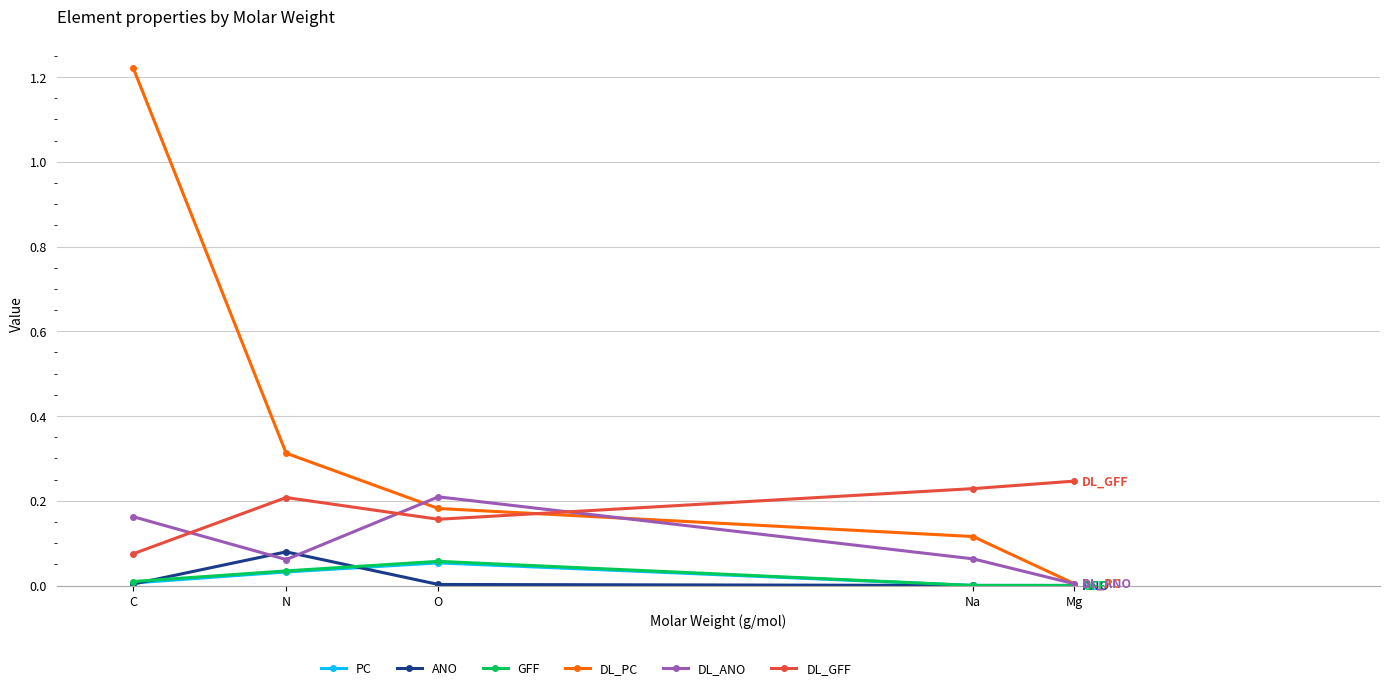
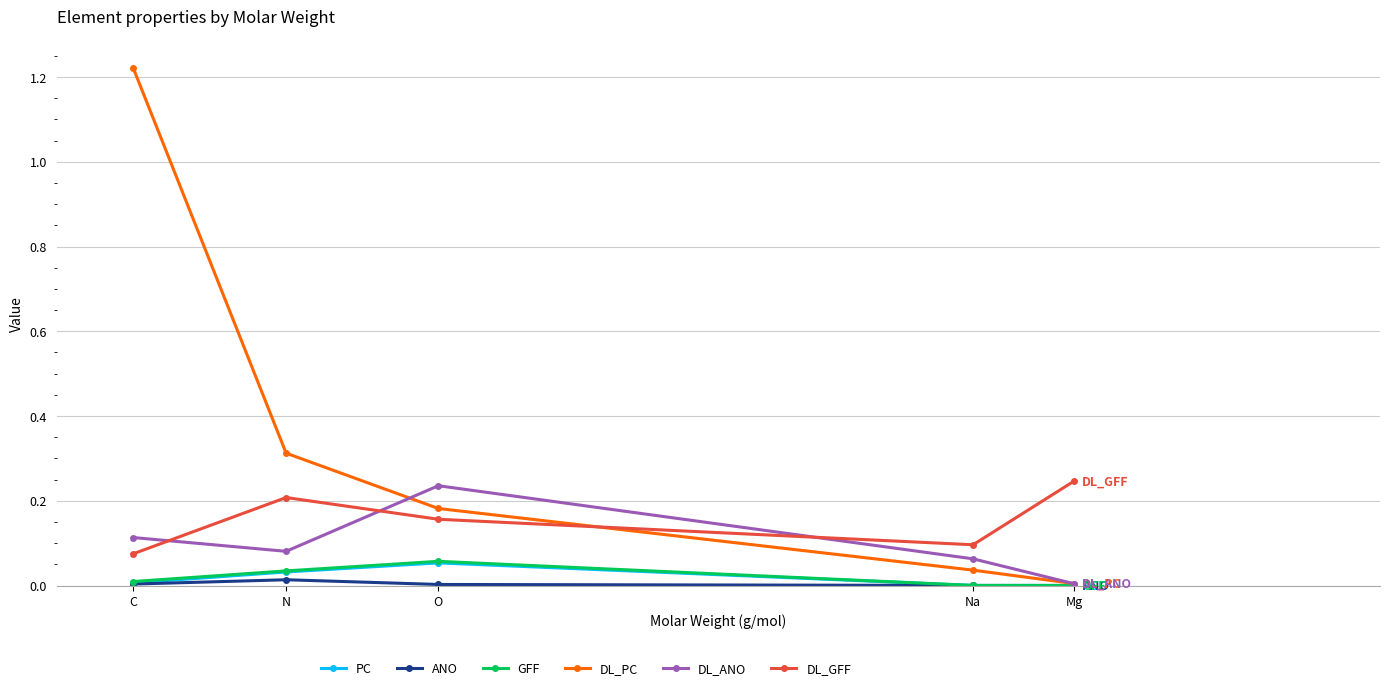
DL_ANO, C: 0.16 -> 0.11
ANO, N: 0.08 -> 0.01
DL_ANO, N: 0.06 -> 0.08
DL_ANO, O: 0.21 -> 0.24
DL_PC, Na: 0.12 -> 0.04
DL_GFF, Na: 0.23 -> 0.10
